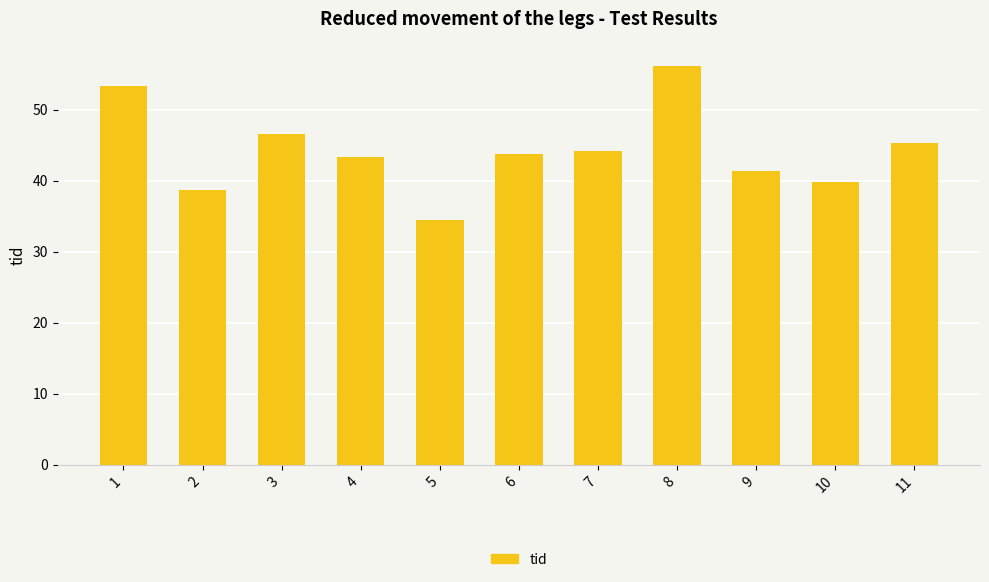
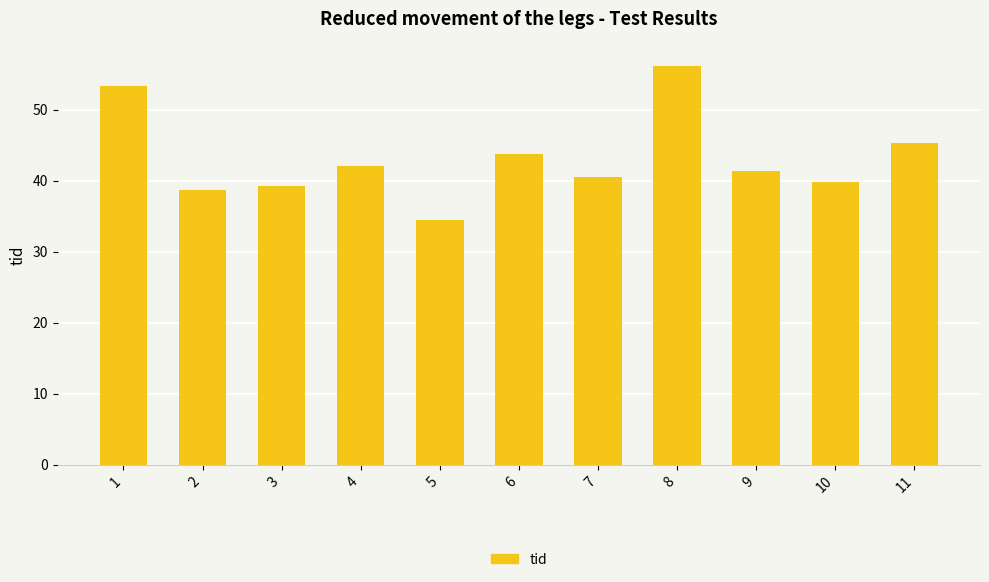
3: 47 -> 39
4: 43 -> 42
7: 44 -> 41
